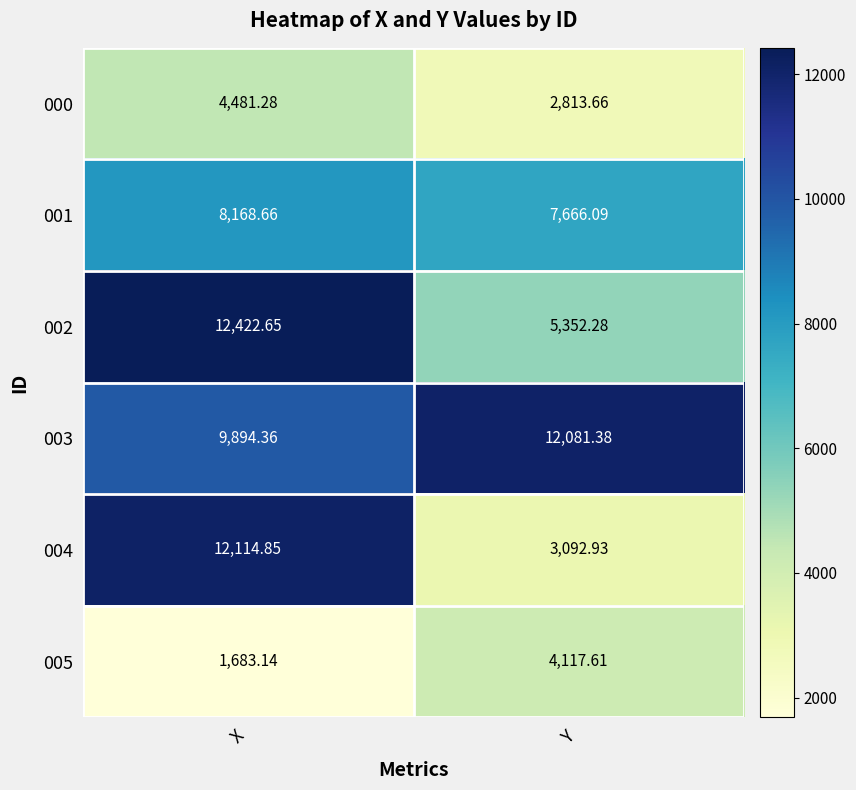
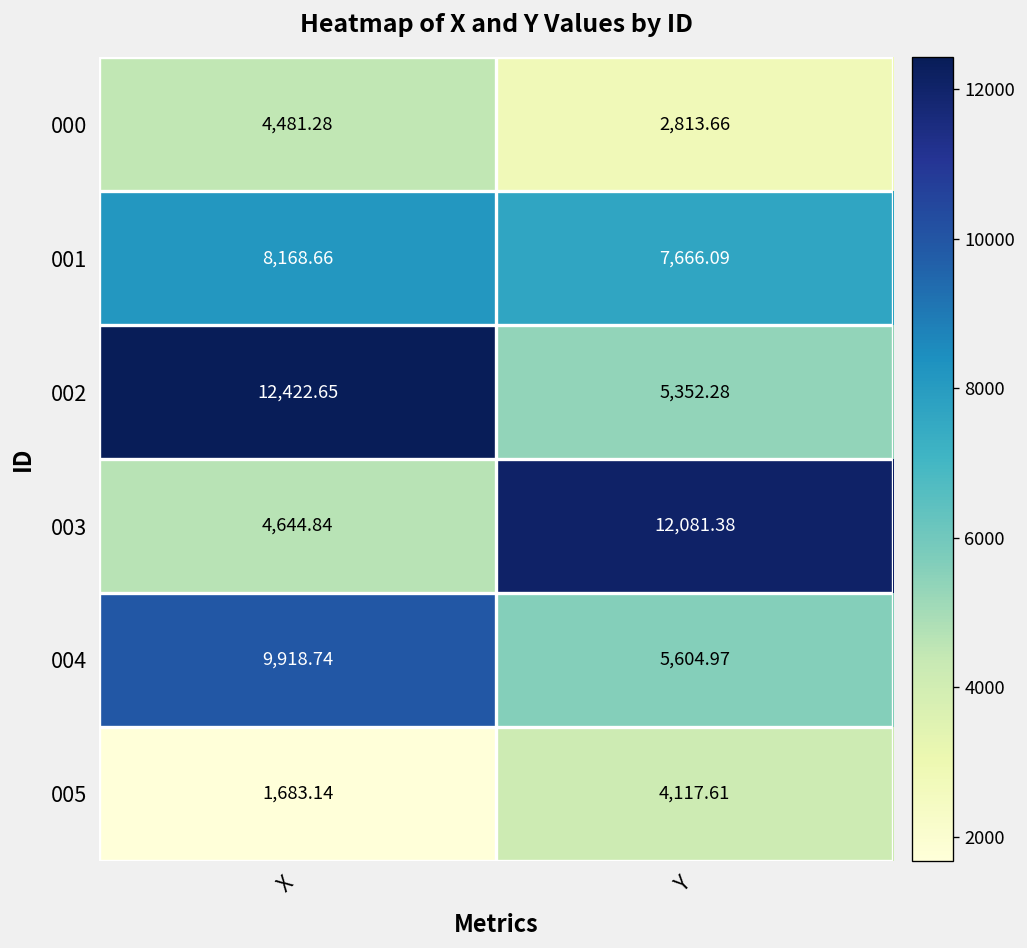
003, X: 9,894.36 -> 4,644.84
004, X: 12,114.85 -> 9,918.74
004, Y: 3,092.93 -> 5,604.97
